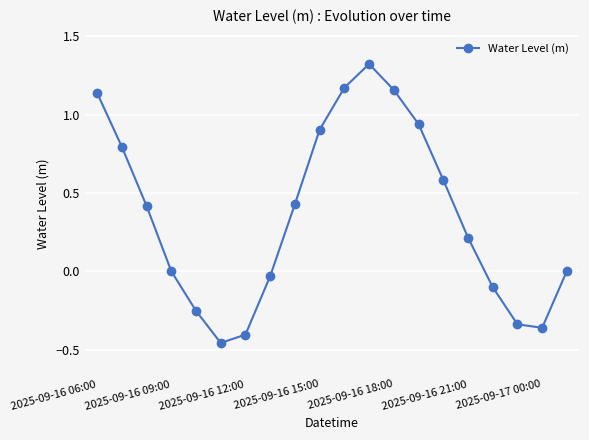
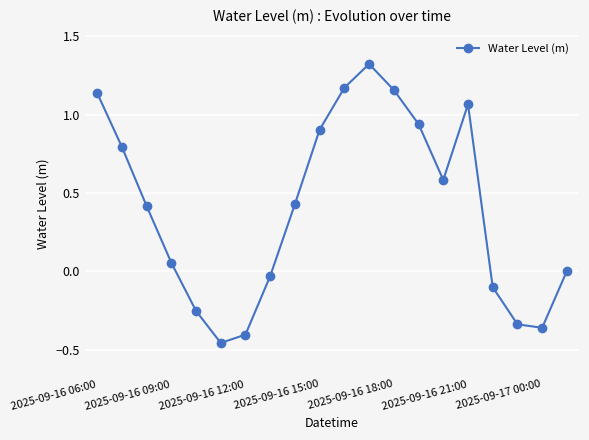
2025-09-16 09:00: 0.00 -> 0.06
2025-09-16 21:00: 0.22 -> 1.07
